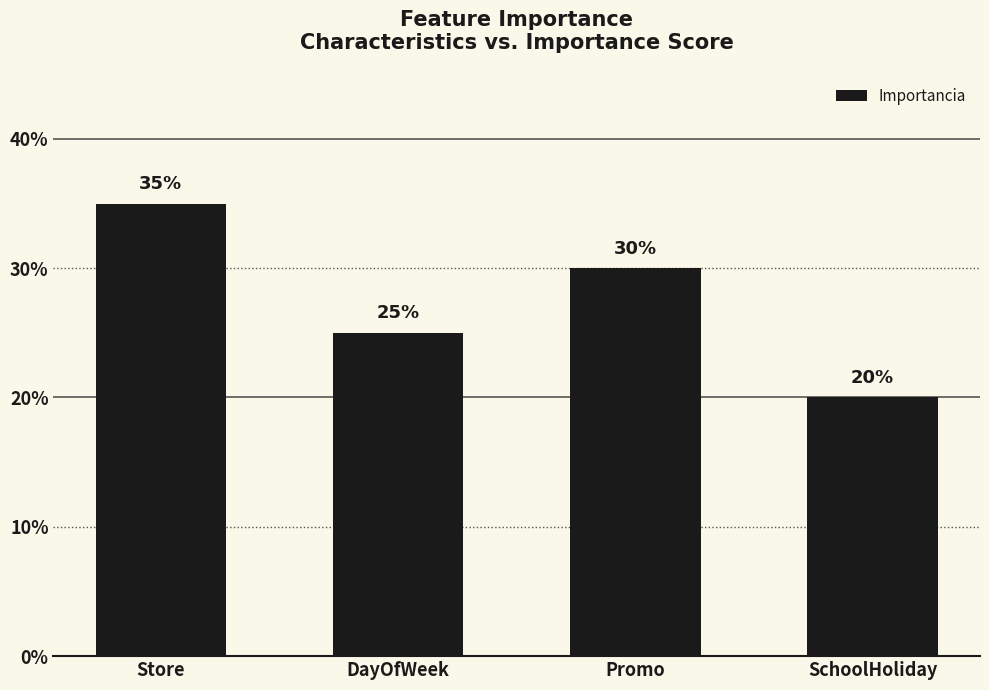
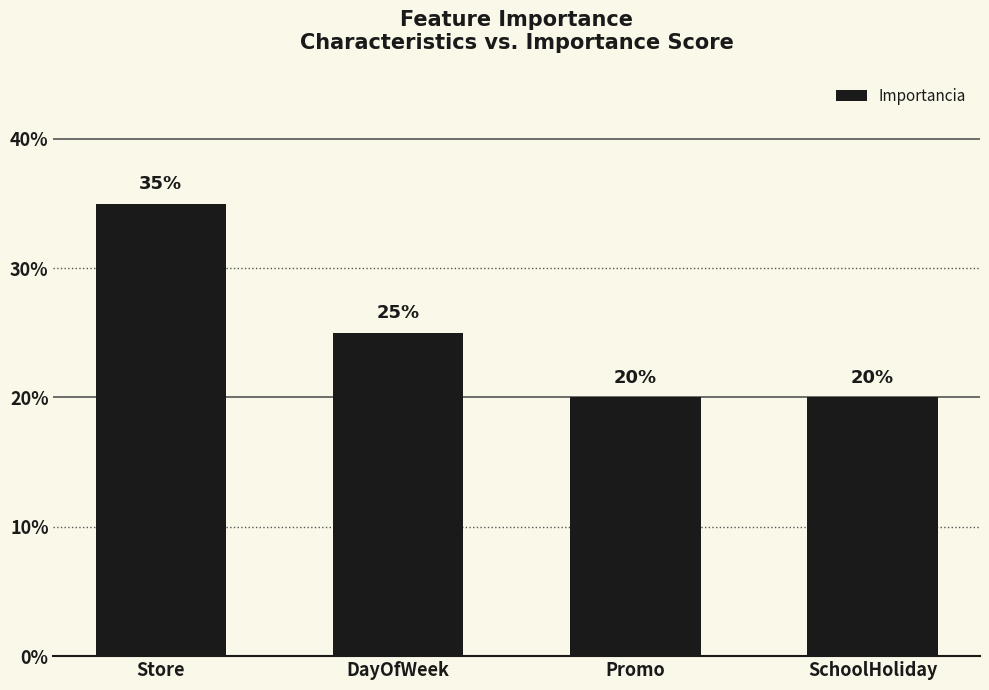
Promo: 30% -> 20%
